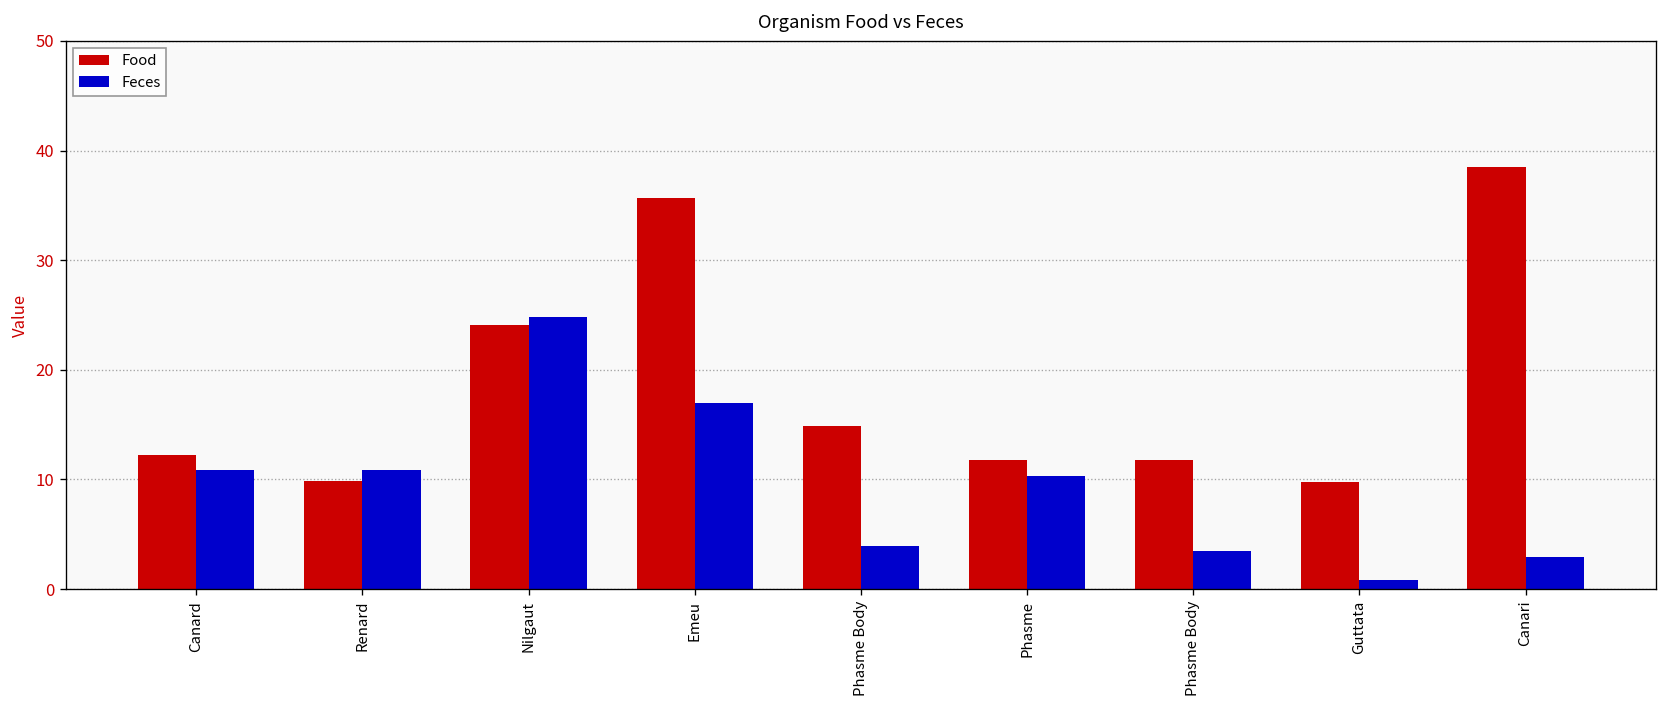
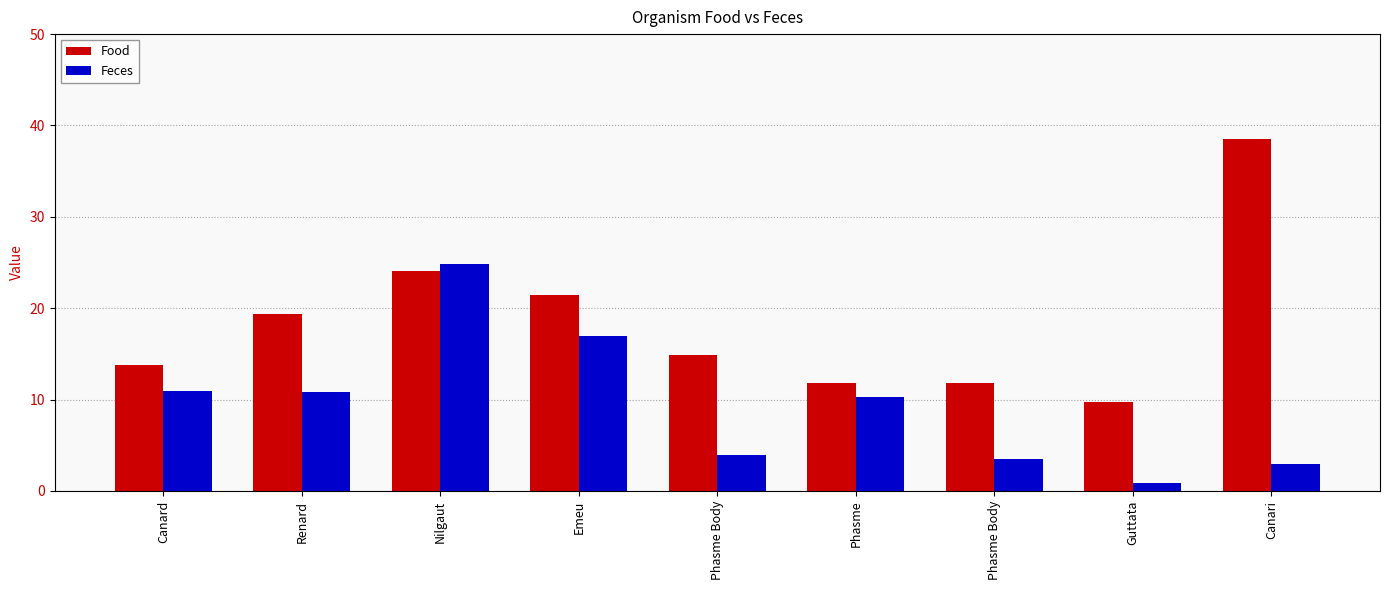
Food, Canard: 12 -> 14
Food, Renard: 10 -> 19
Food, Emeu: 36 -> 21
